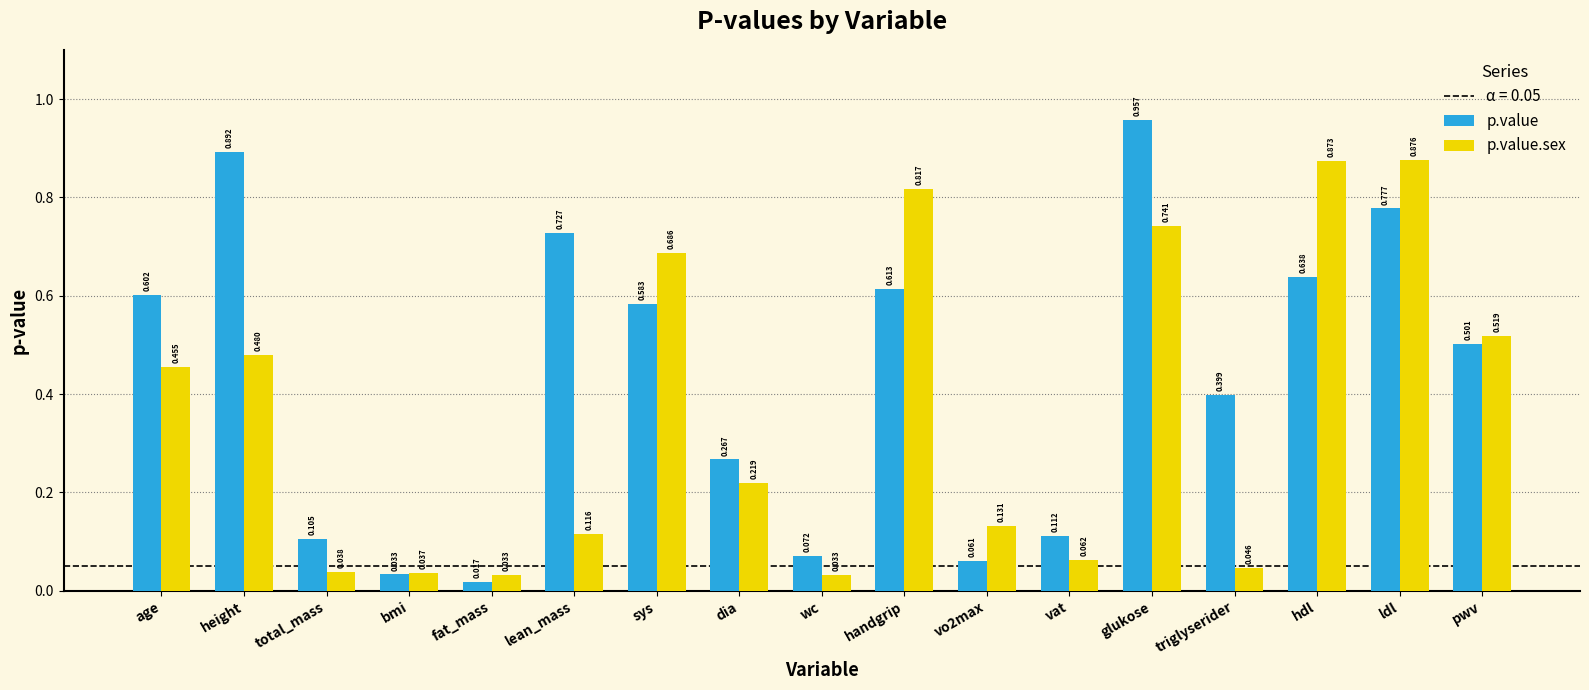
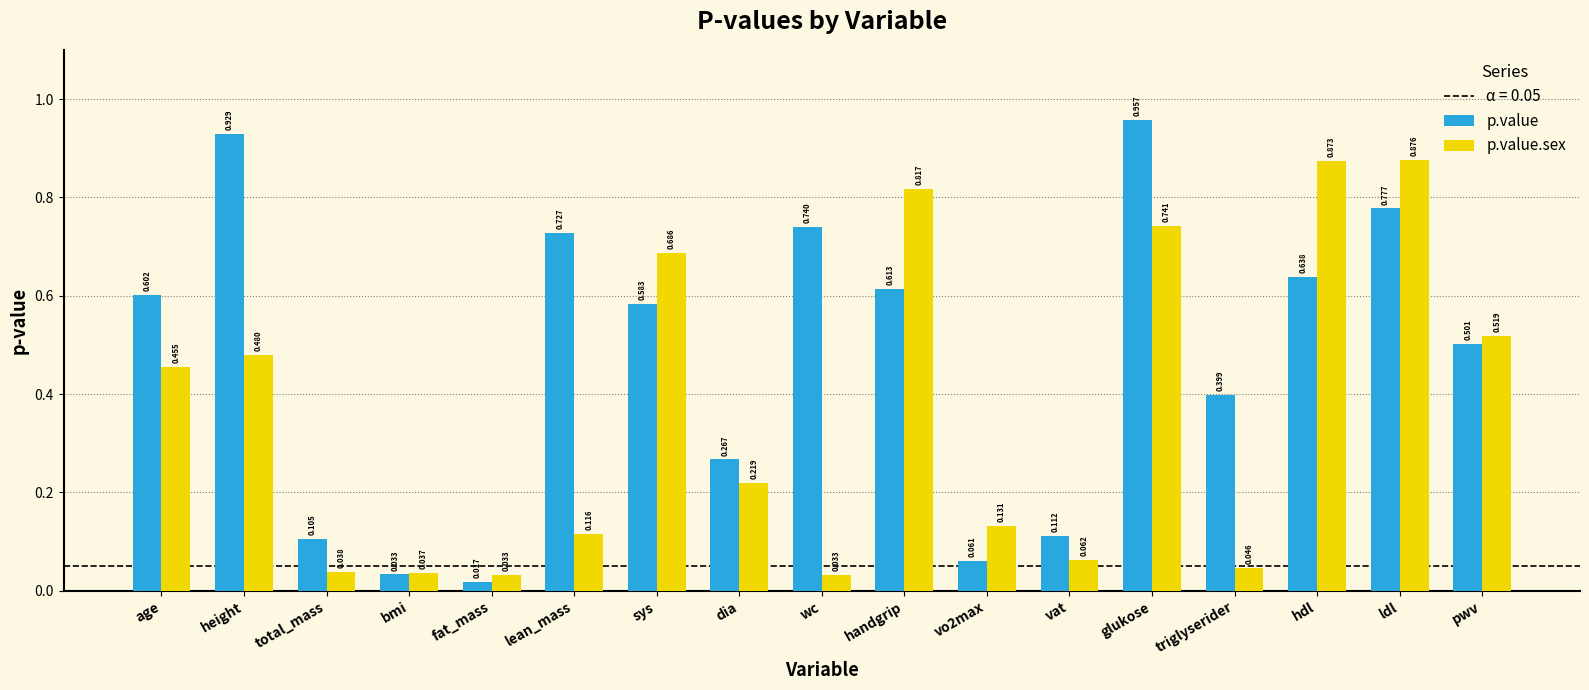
p.value, height: 0.892 -> 0.929
p.value, wc: 0.072 -> 0.740
